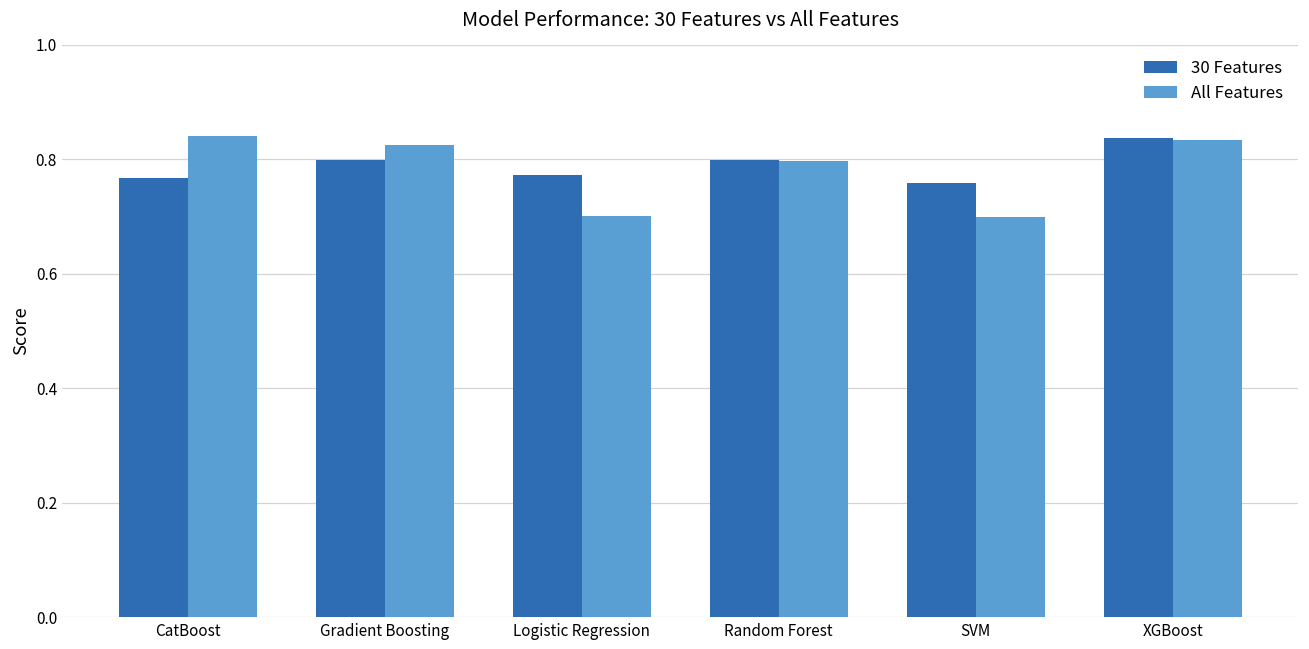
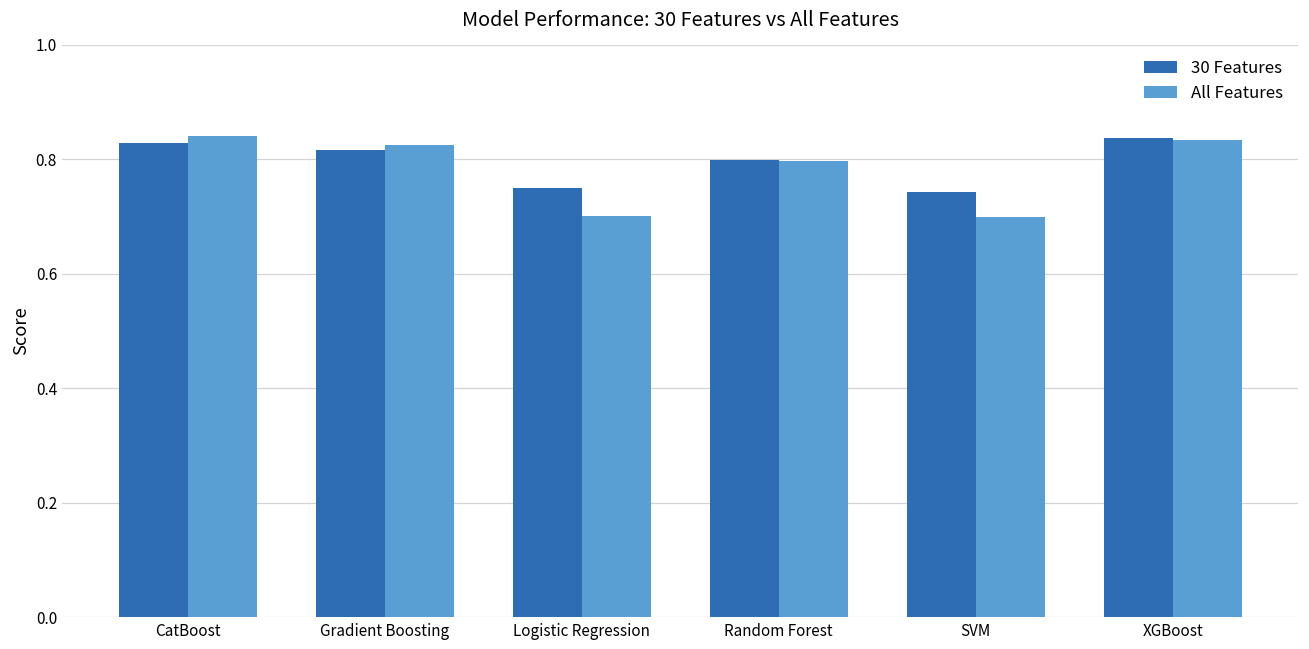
30 Features, CatBoost: 0.77 -> 0.83
30 Features, Gradient Boosting: 0.80 -> 0.82
30 Features, Logistic Regression: 0.77 -> 0.75
30 Features, SVM: 0.76 -> 0.74
